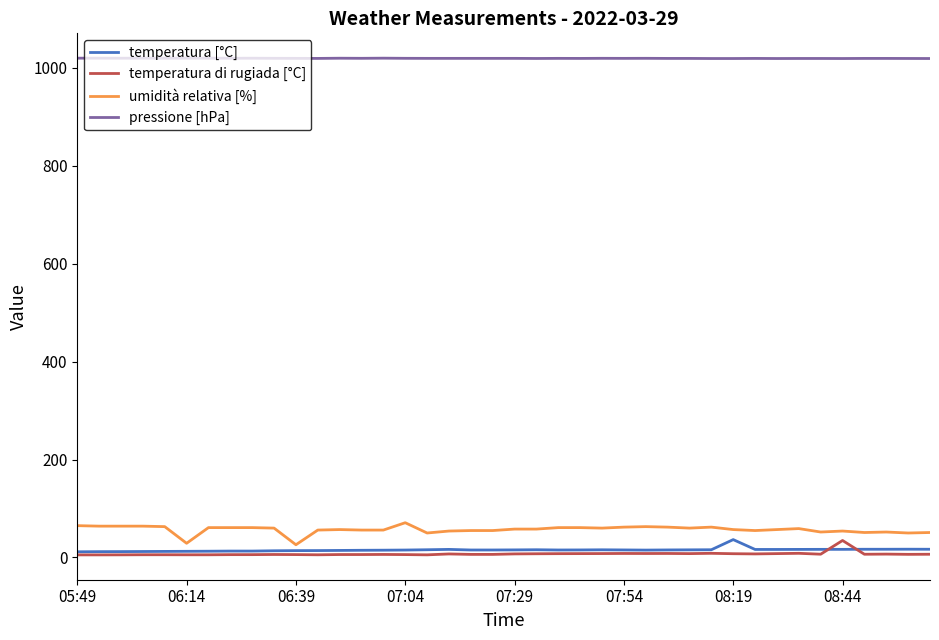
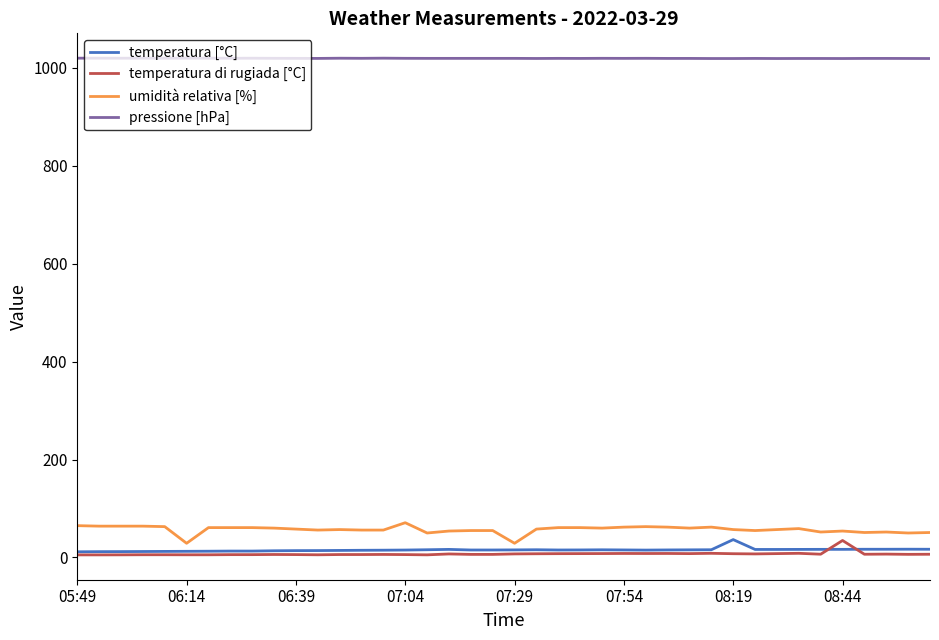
umidità relativa [%], 06:39: 30 -> 60
umidità relativa [%], 07:29: 60 -> 30
